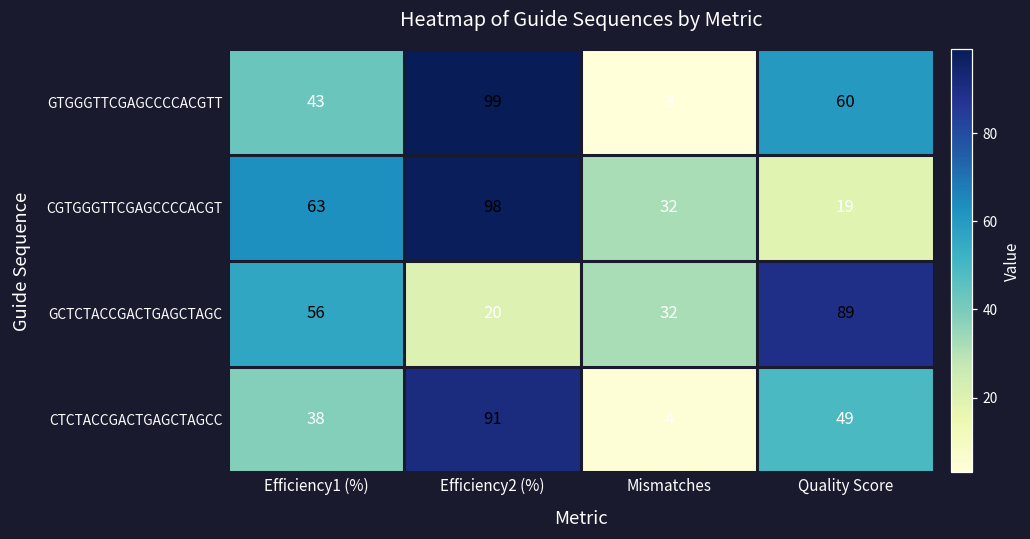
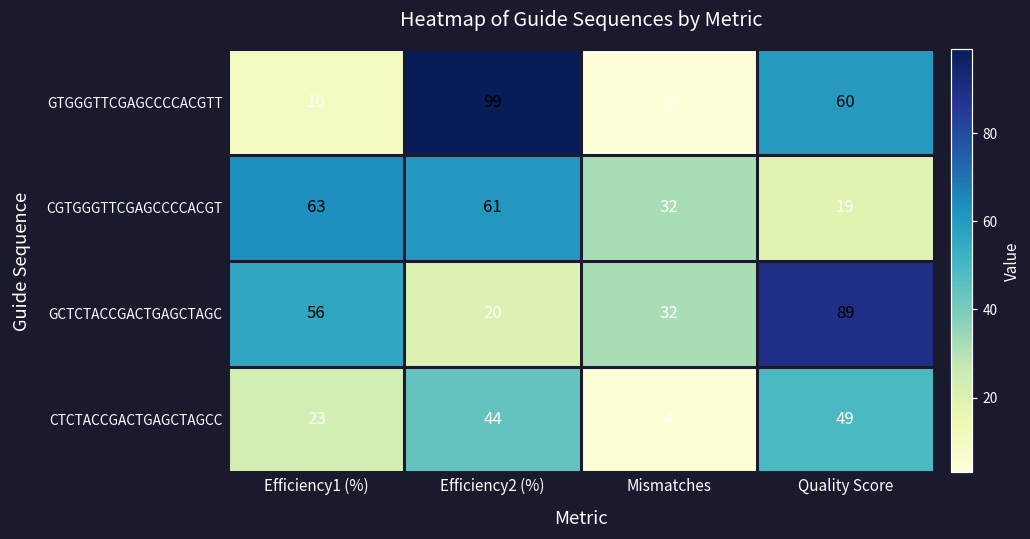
GTGGGTTCGAGCCCCACGTT, Efficiency1 (%): 43 -> 10
CGTGGGTTCGAGCCCCACGT, Efficiency2 (%): 98 -> 61
CTCTACCGACTGAGCTAGCC, Efficiency1 (%): 38 -> 23
CTCTACCGACTGAGCTAGCC, Efficiency2 (%): 91 -> 44
